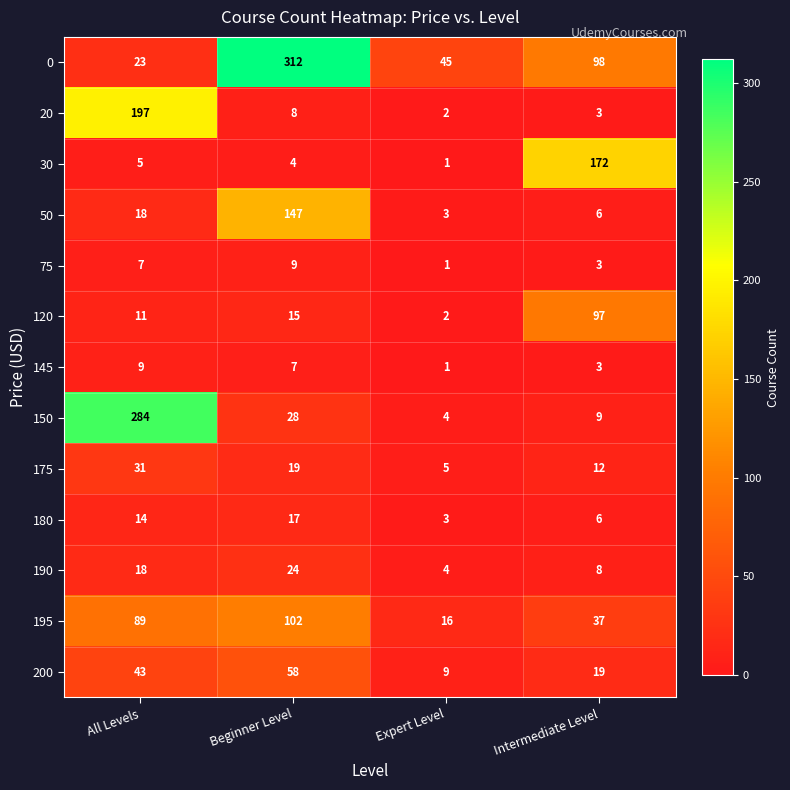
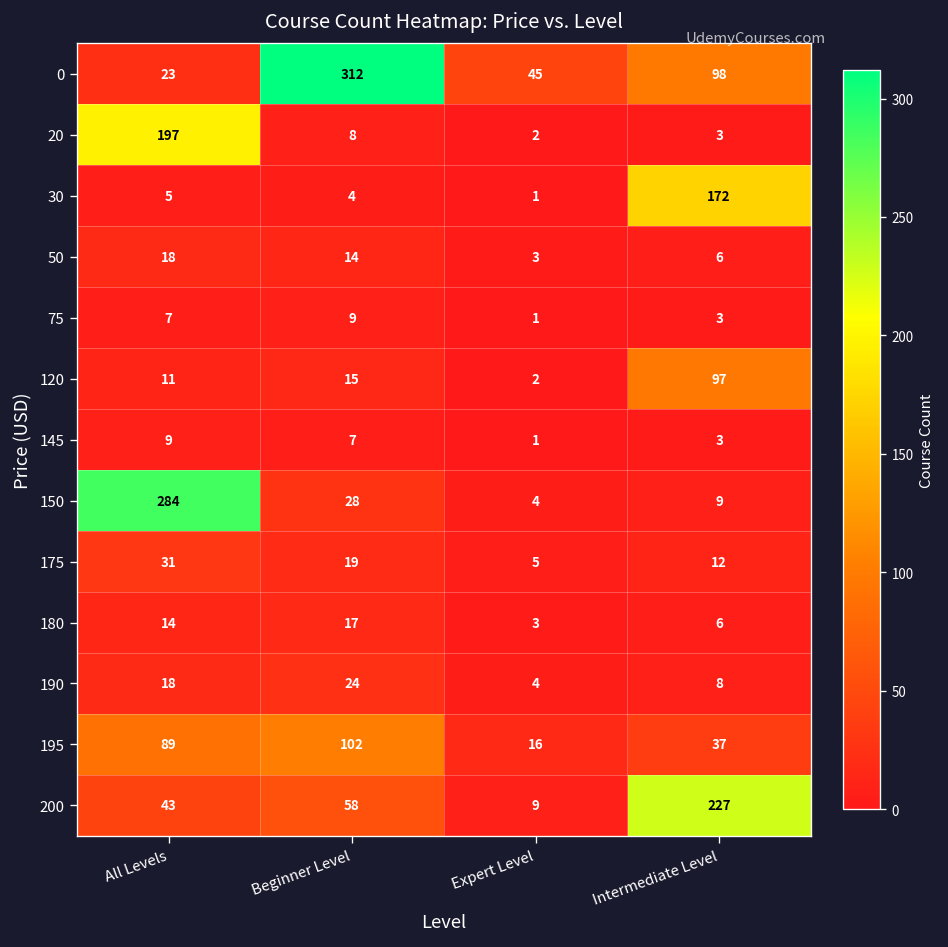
50, Beginner Level: 147 -> 14
200, Intermediate Level: 19 -> 227
